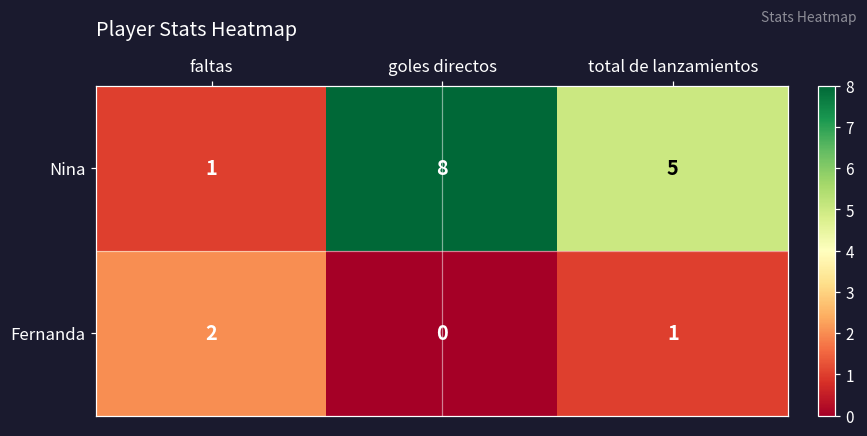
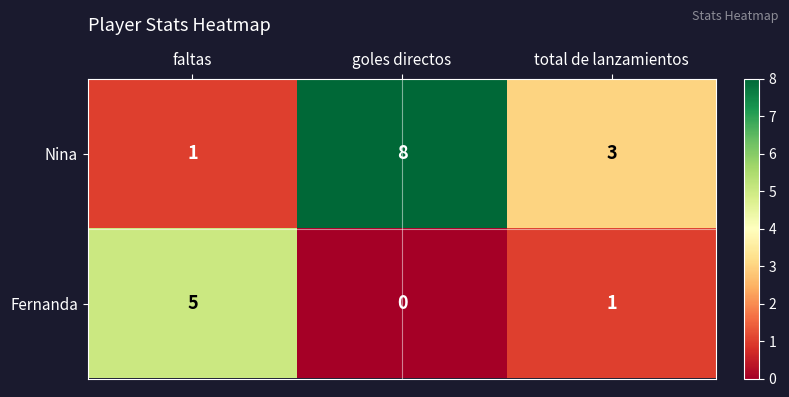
Nina, total de lanzamientos: 5 -> 3
Fernanda, faltas: 2 -> 5
